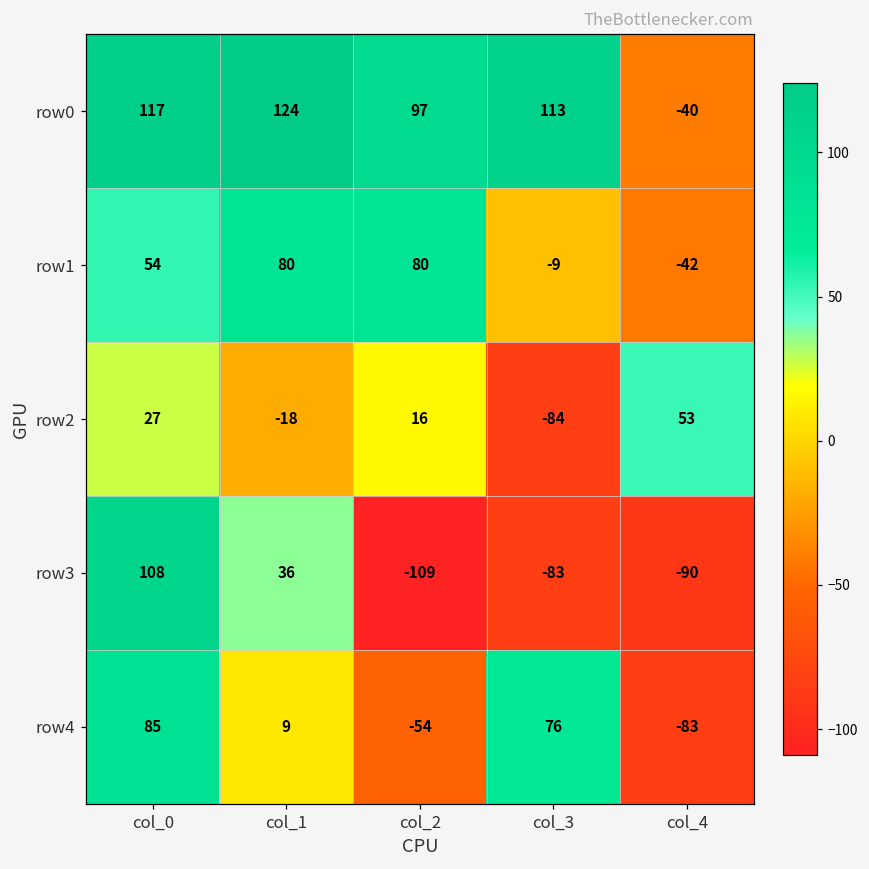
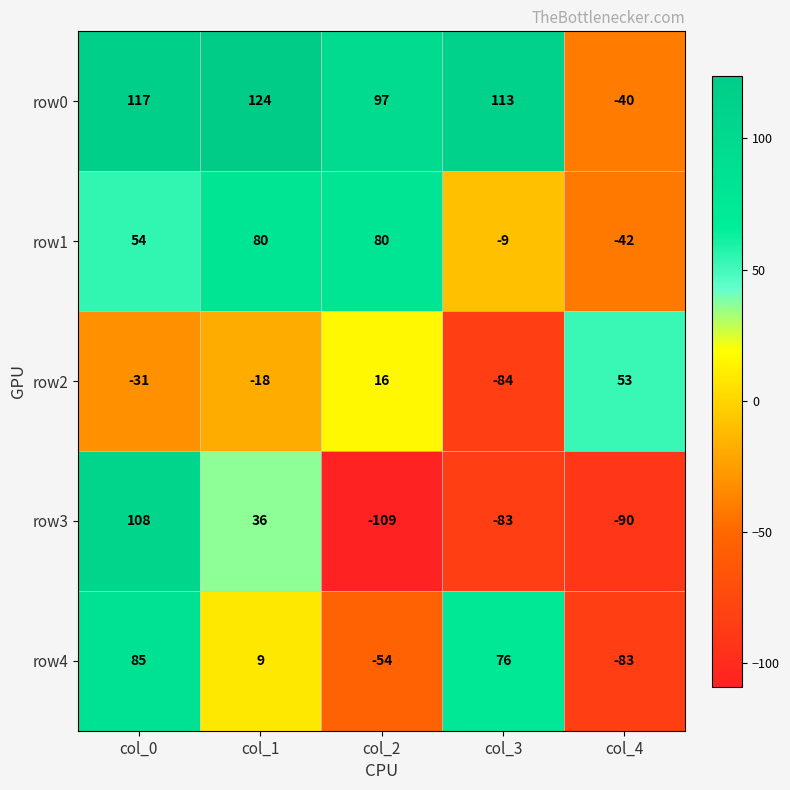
row2, col_0: 27 -> -31
